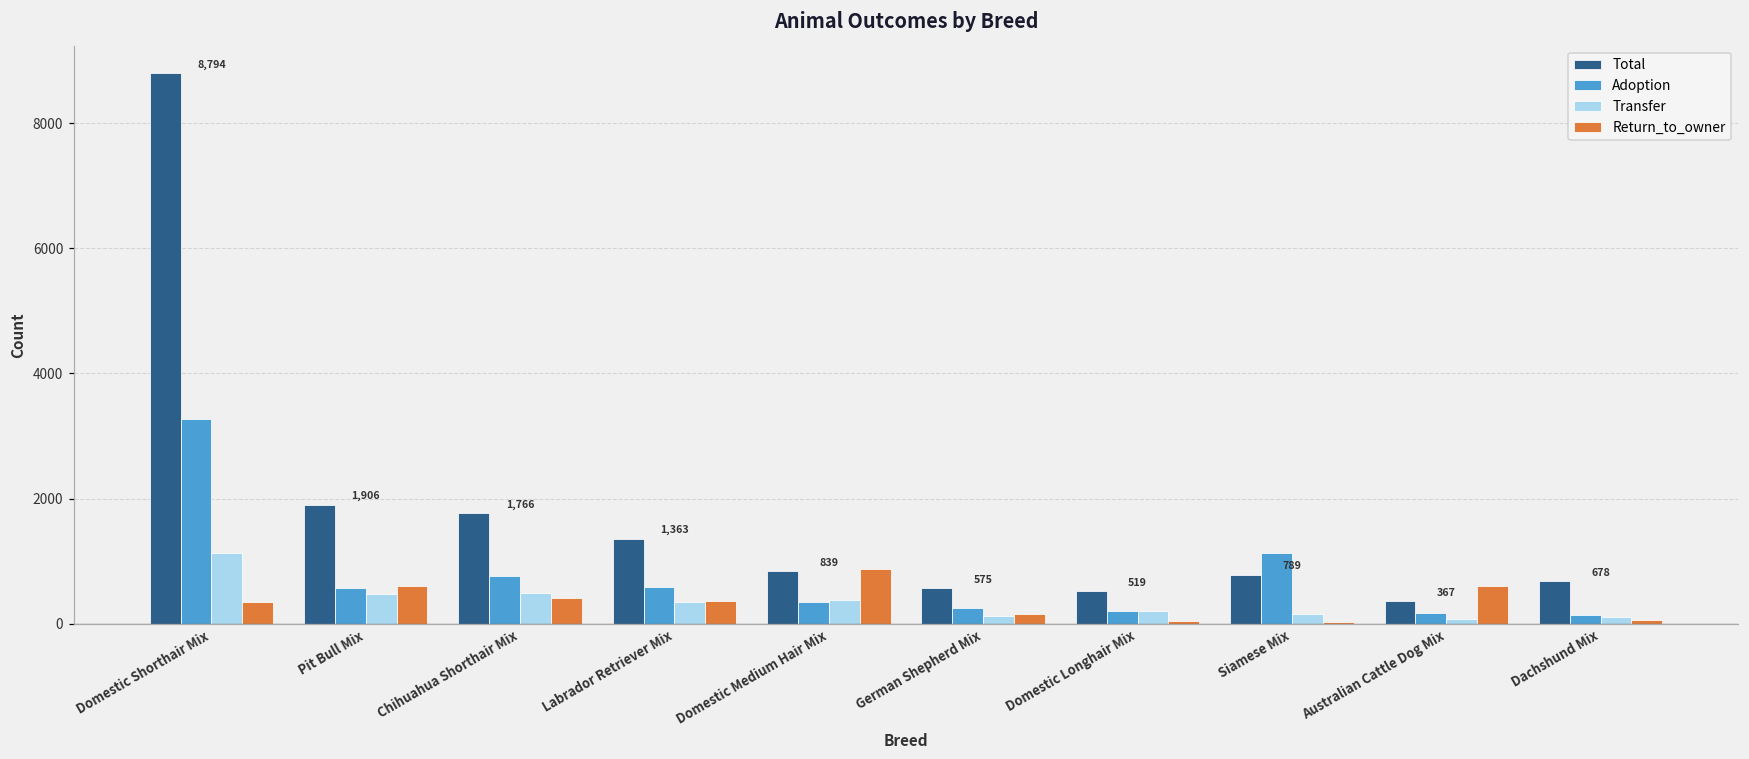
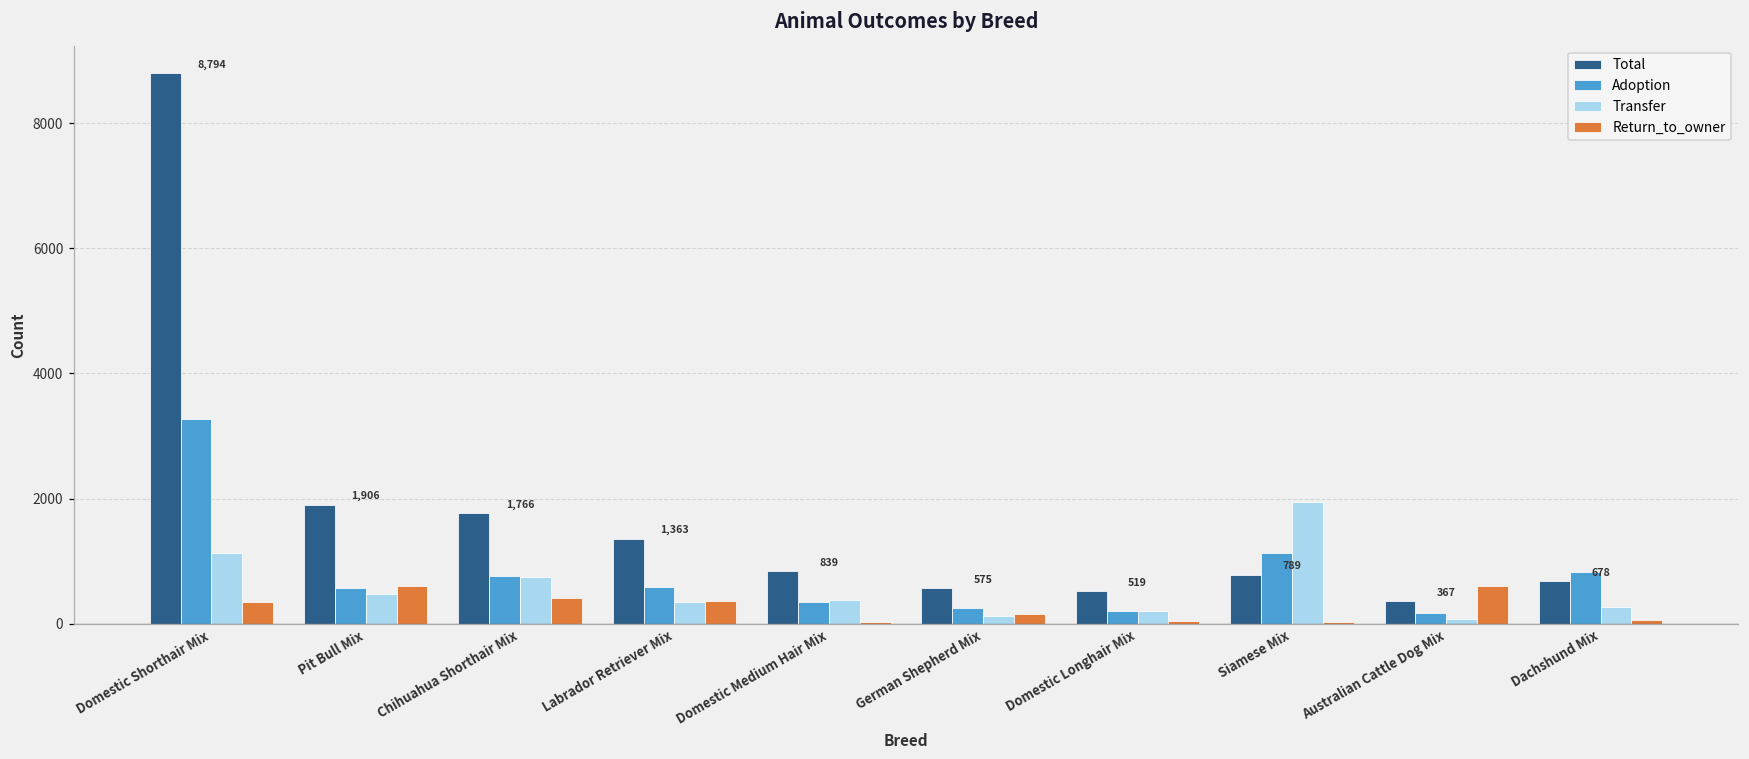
Transfer, Chihuahua Shorthair Mix: 500 -> 700
Return_to_owner, Domestic Medium Hair Mix: 900 -> 0
Transfer, Siamese Mix: 200 -> 2000
Adoption, Dachshund Mix: 100 -> 800
Transfer, Dachshund Mix: 100 -> 300
